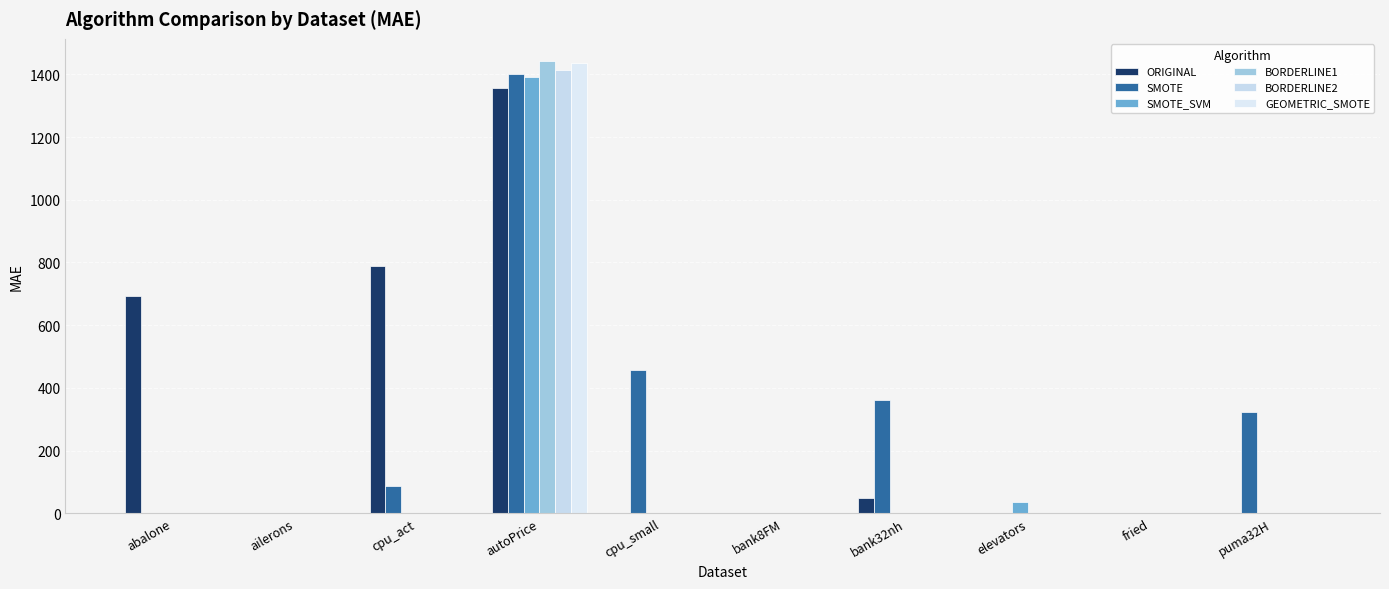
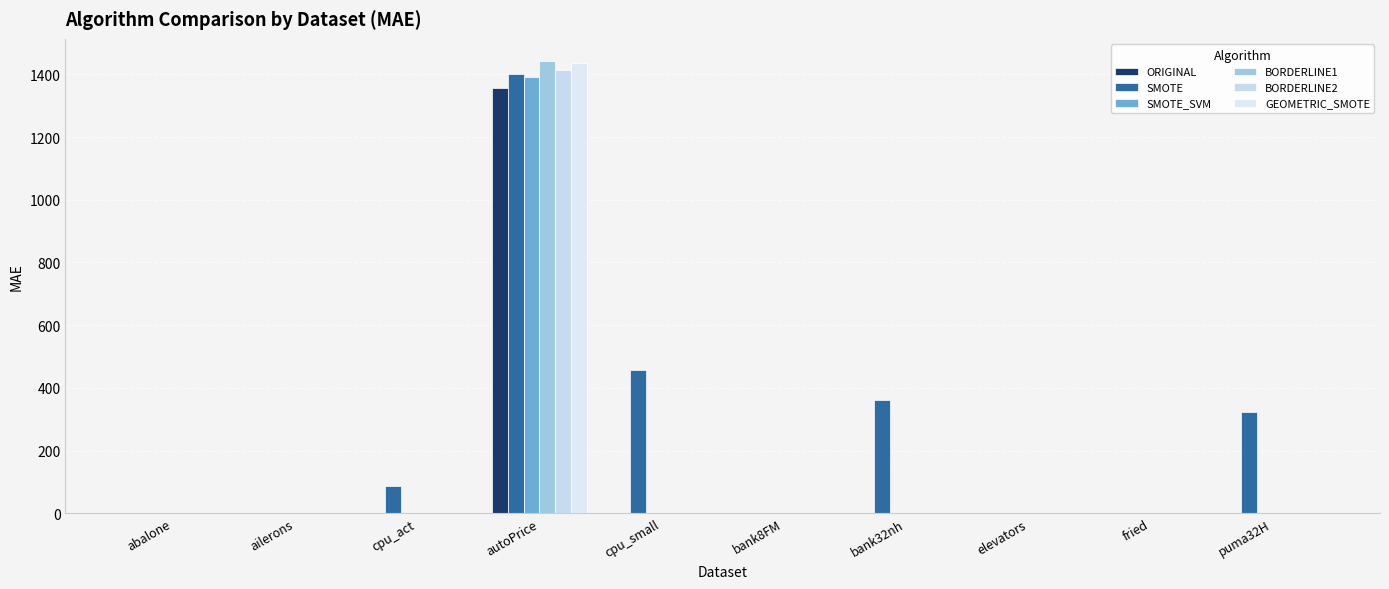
ORIGINAL, abalone: 690 -> 0
ORIGINAL, cpu_act: 790 -> 0
ORIGINAL, bank32nh: 50 -> 0
SMOTE_SVM, elevators: 40 -> 0
